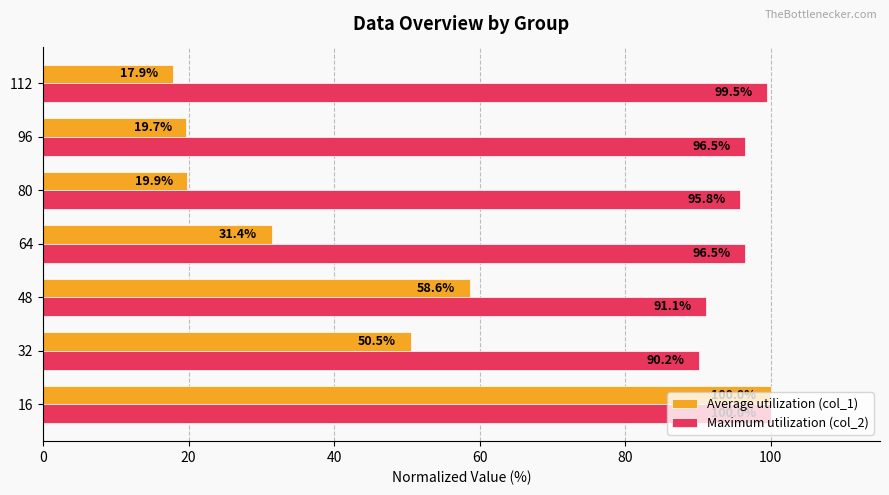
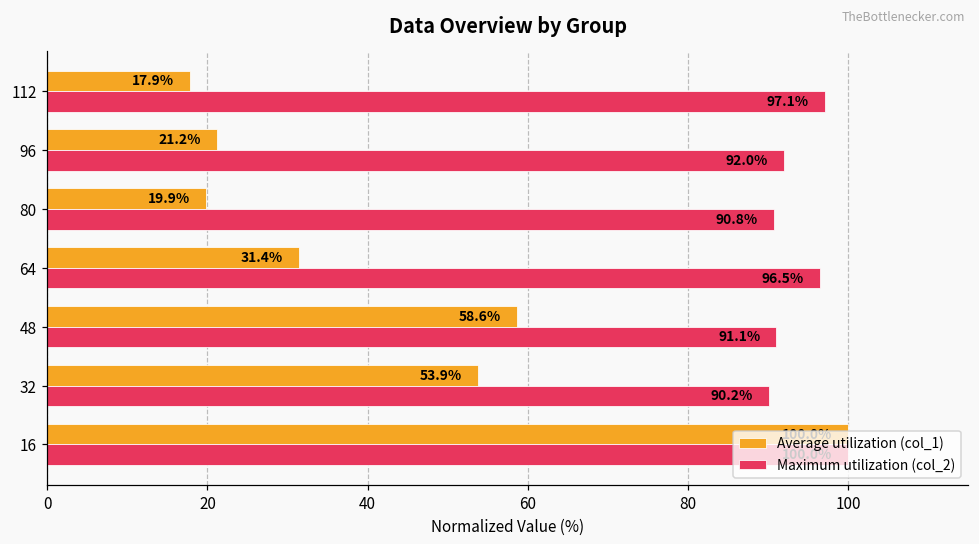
Maximum utilization (col_2), 112: 99.5% -> 97.1%
Average utilization (col_1), 96: 19.7% -> 21.2%
Maximum utilization (col_2), 96: 96.5% -> 92.0%
Maximum utilization (col_2), 80: 95.8% -> 90.8%
Average utilization (col_1), 32: 50.5% -> 53.9%
